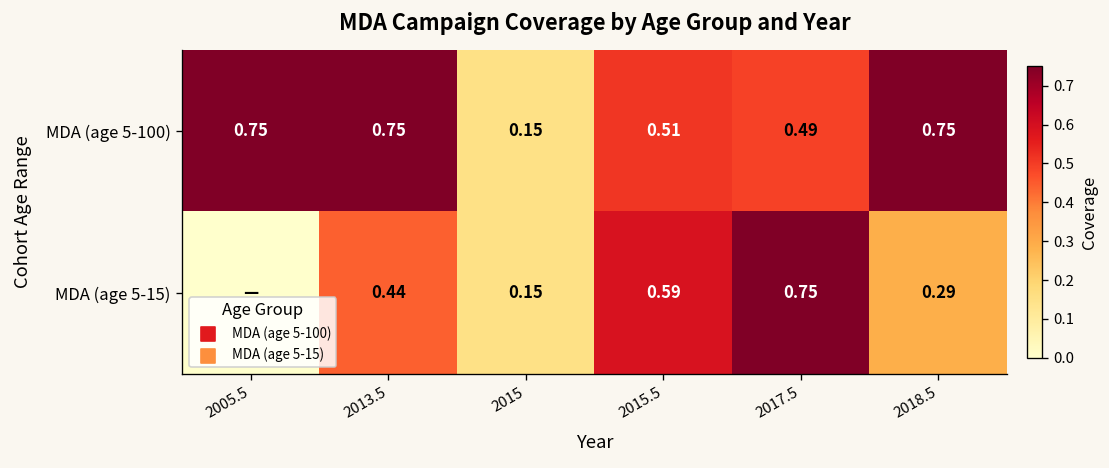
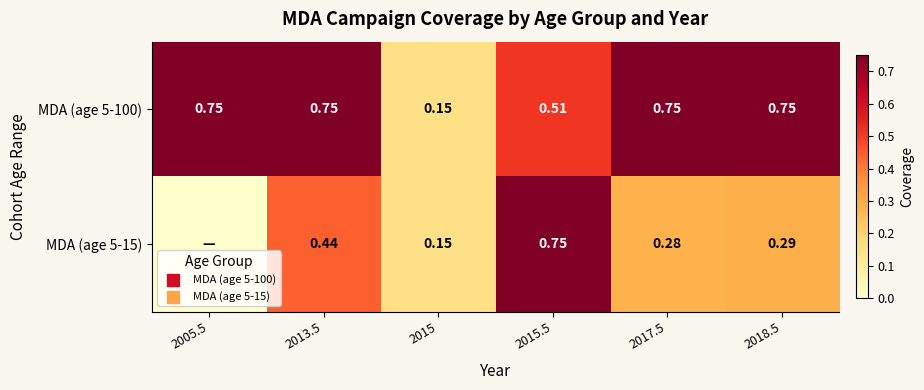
MDA (age 5-100), 2017.5: 0.49 -> 0.75
MDA (age 5-15), 2015.5: 0.59 -> 0.75
MDA (age 5-15), 2017.5: 0.75 -> 0.28
